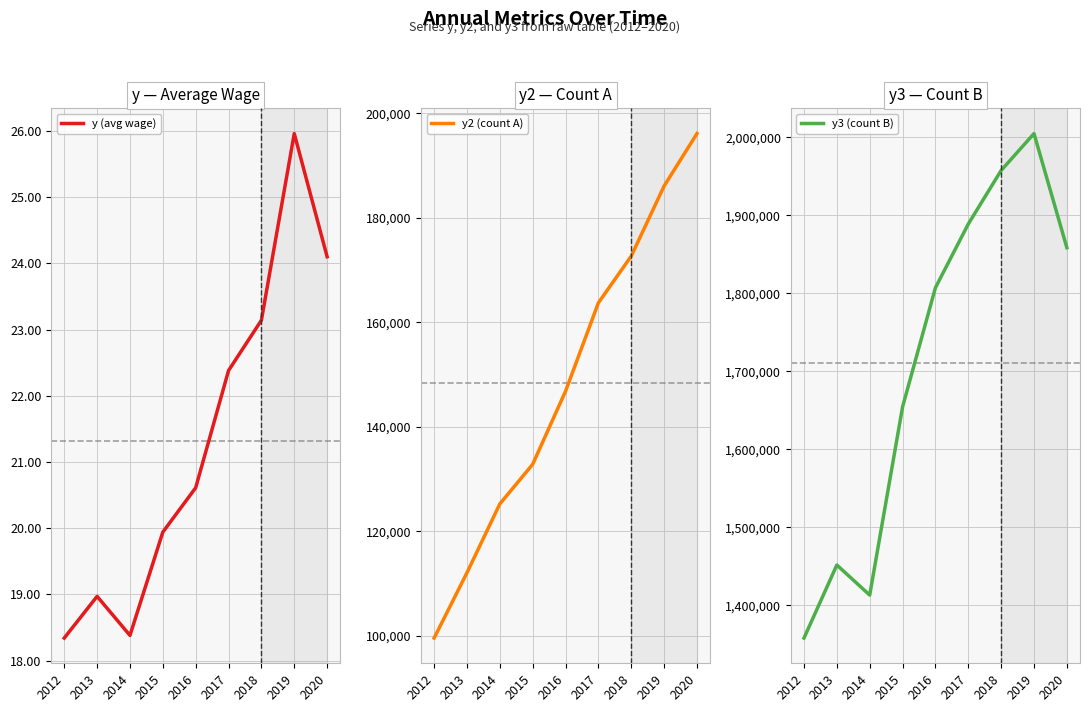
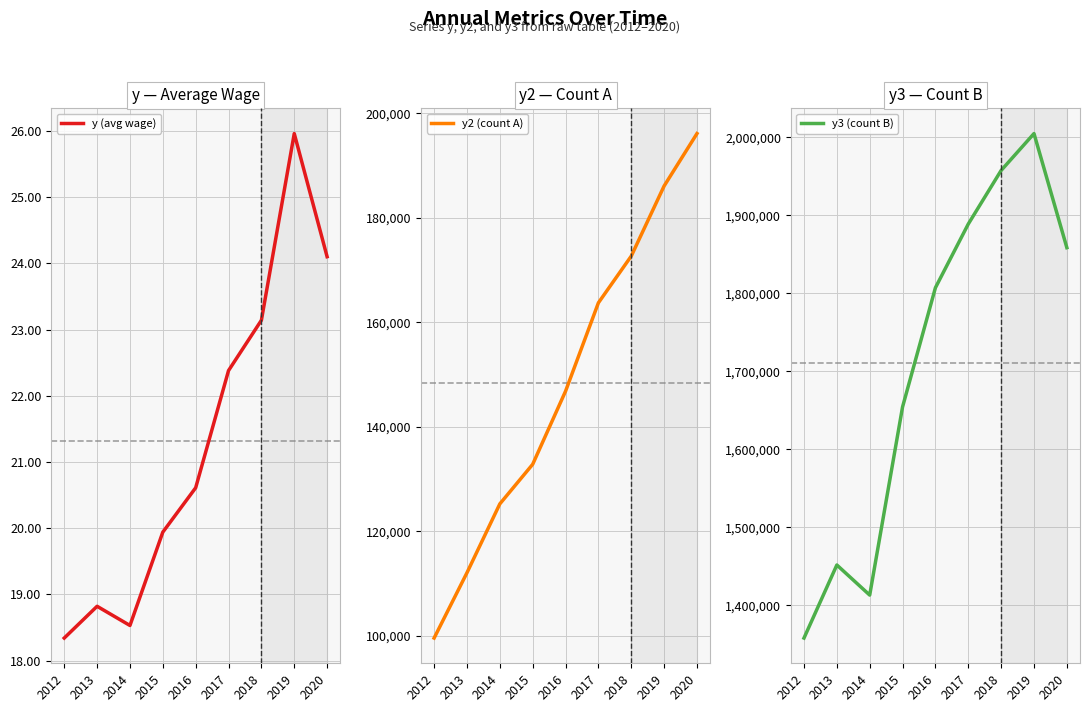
y — Average Wage, 2013: 19.0 -> 18.8
y — Average Wage, 2014: 18.4 -> 18.5
